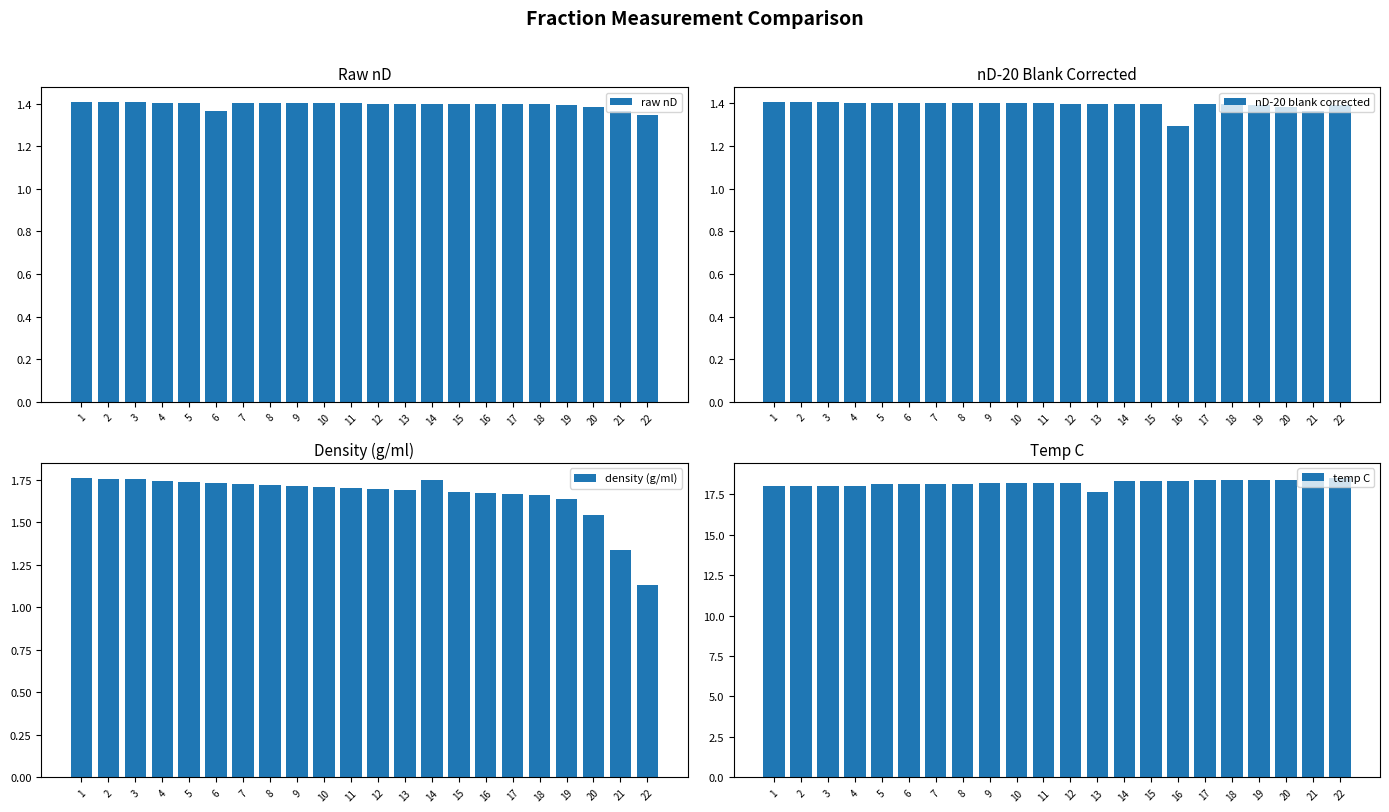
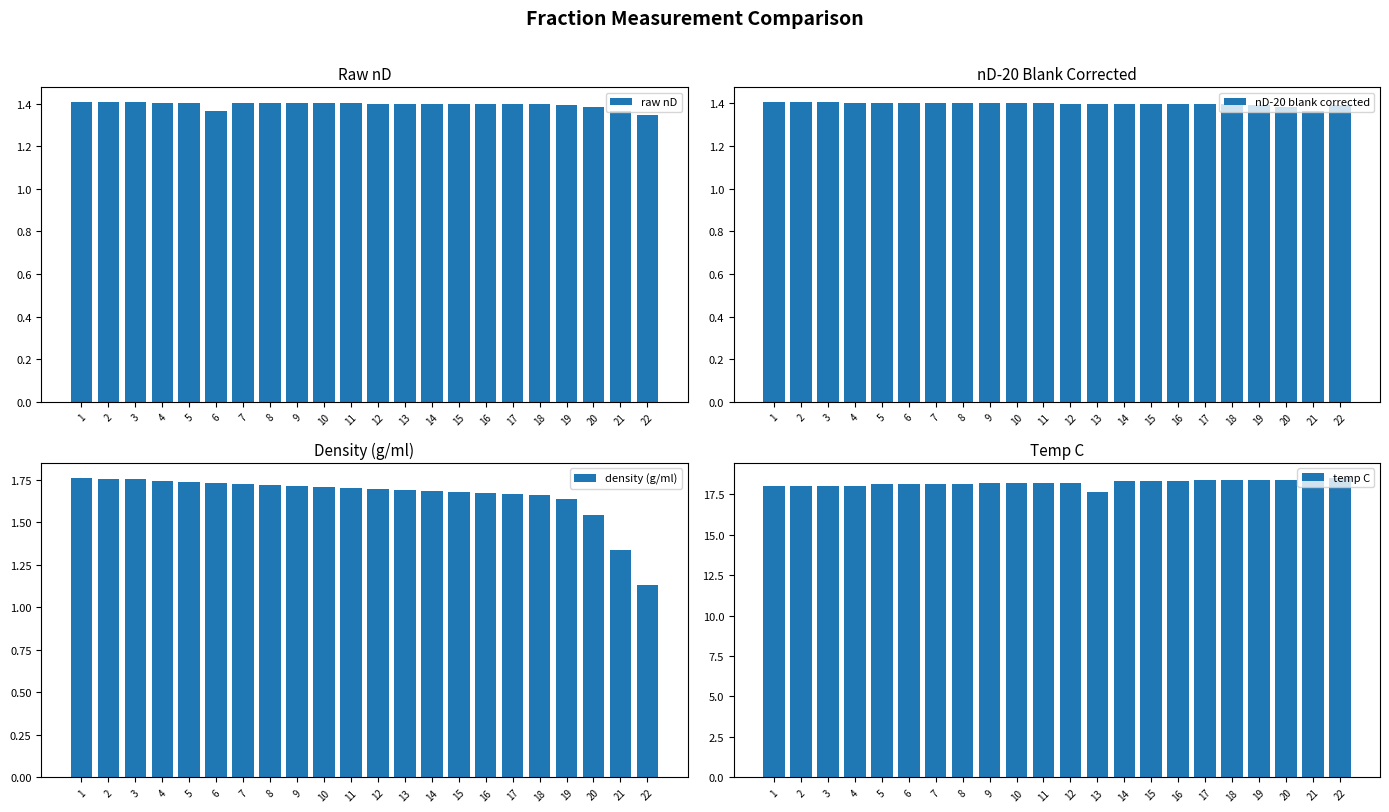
nD-20 Blank Corrected, 16: 1.29 -> 1.40
Density (g/ml), 14: 1.75 -> 1.69
